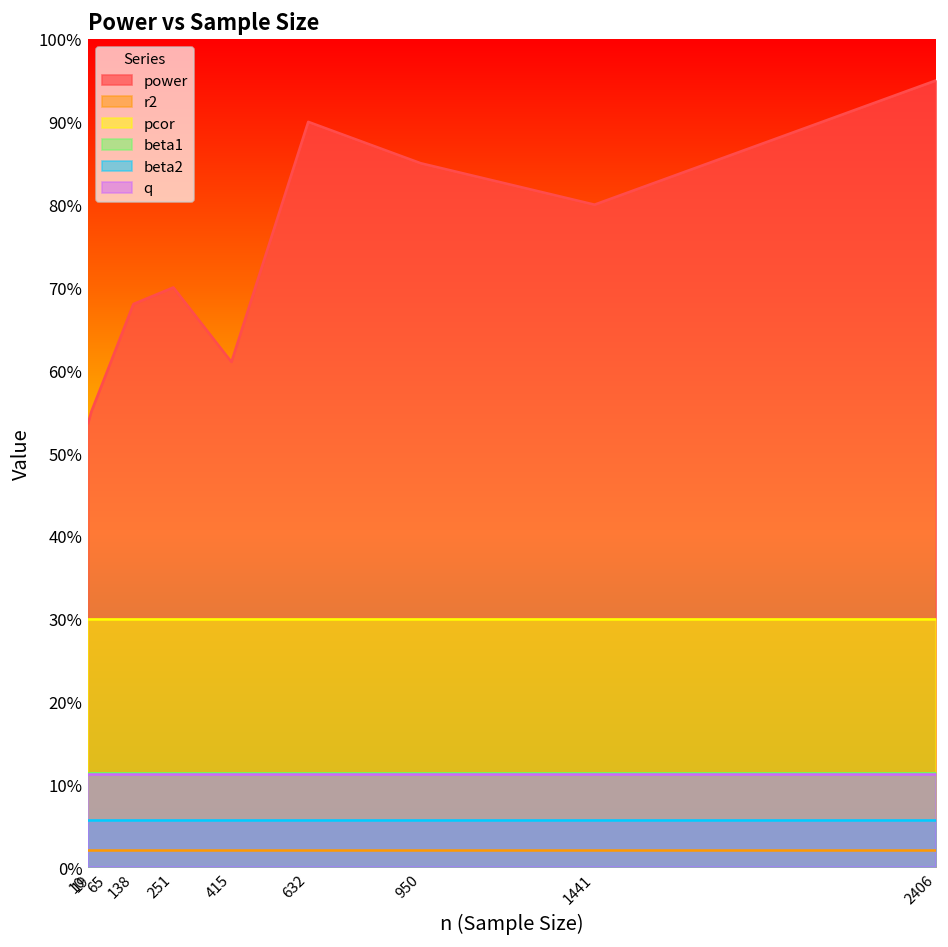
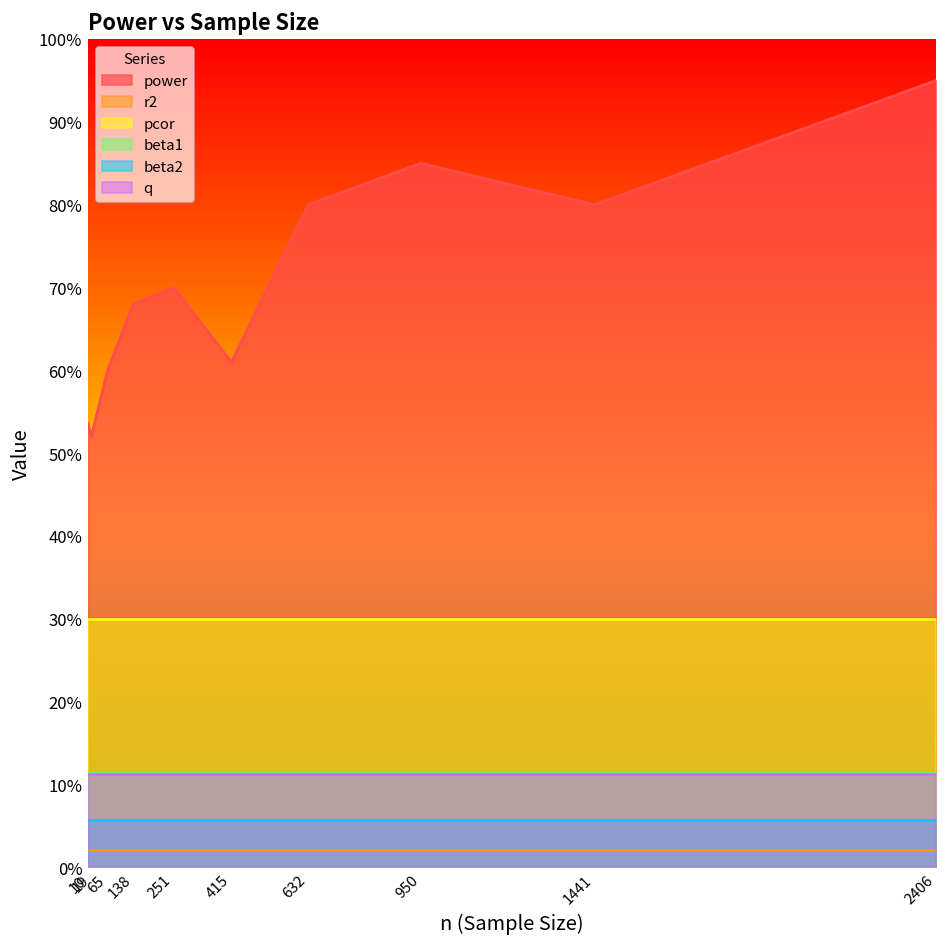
power, 19: 55% -> 52%
power, 632: 90% -> 80%
